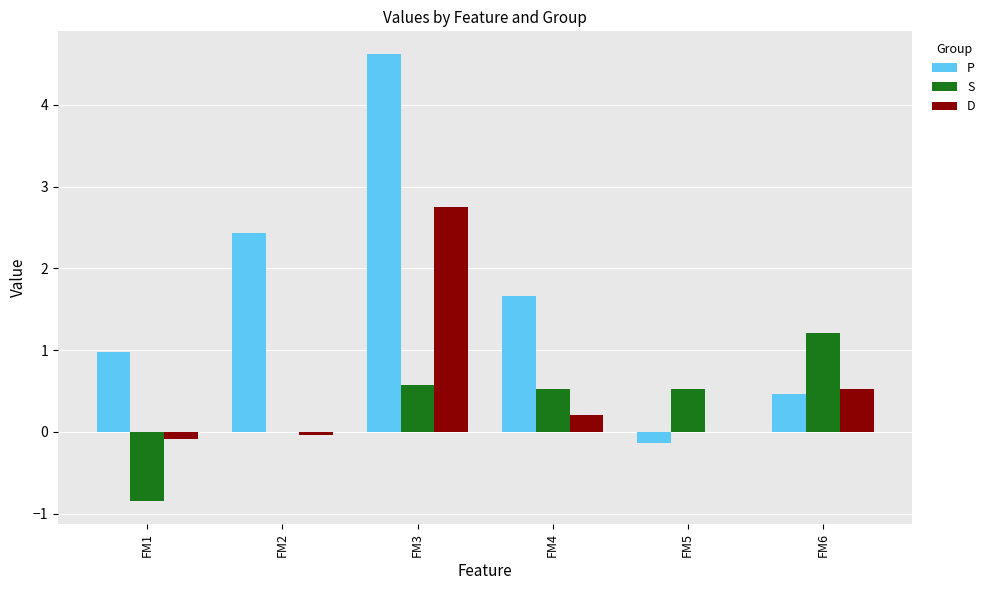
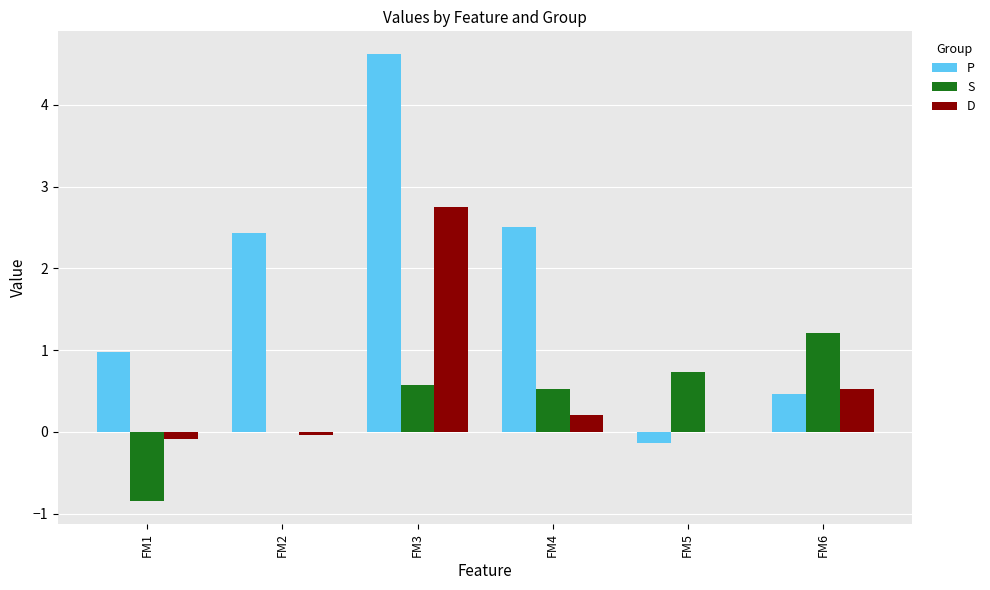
P, FM4: 1.7 -> 2.5
S, FM5: 0.5 -> 0.7
